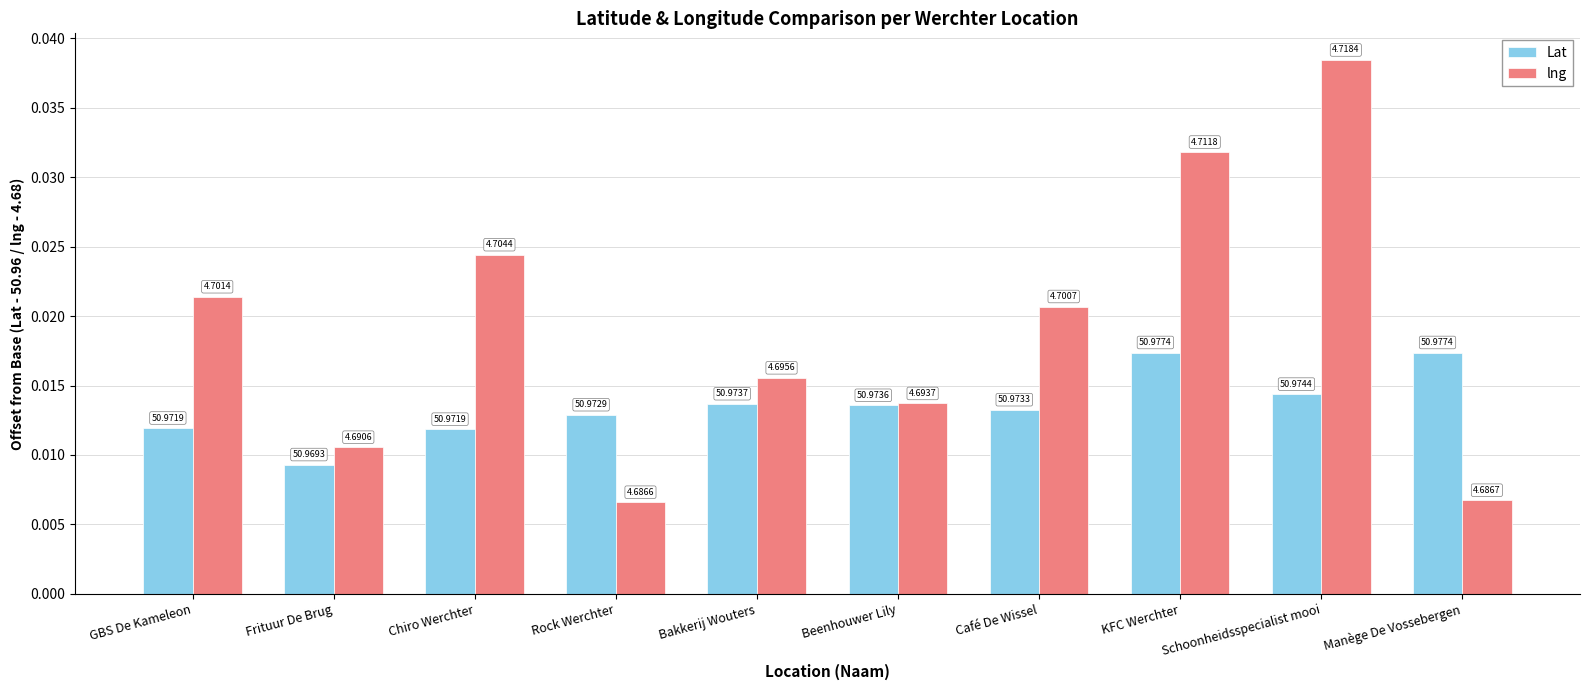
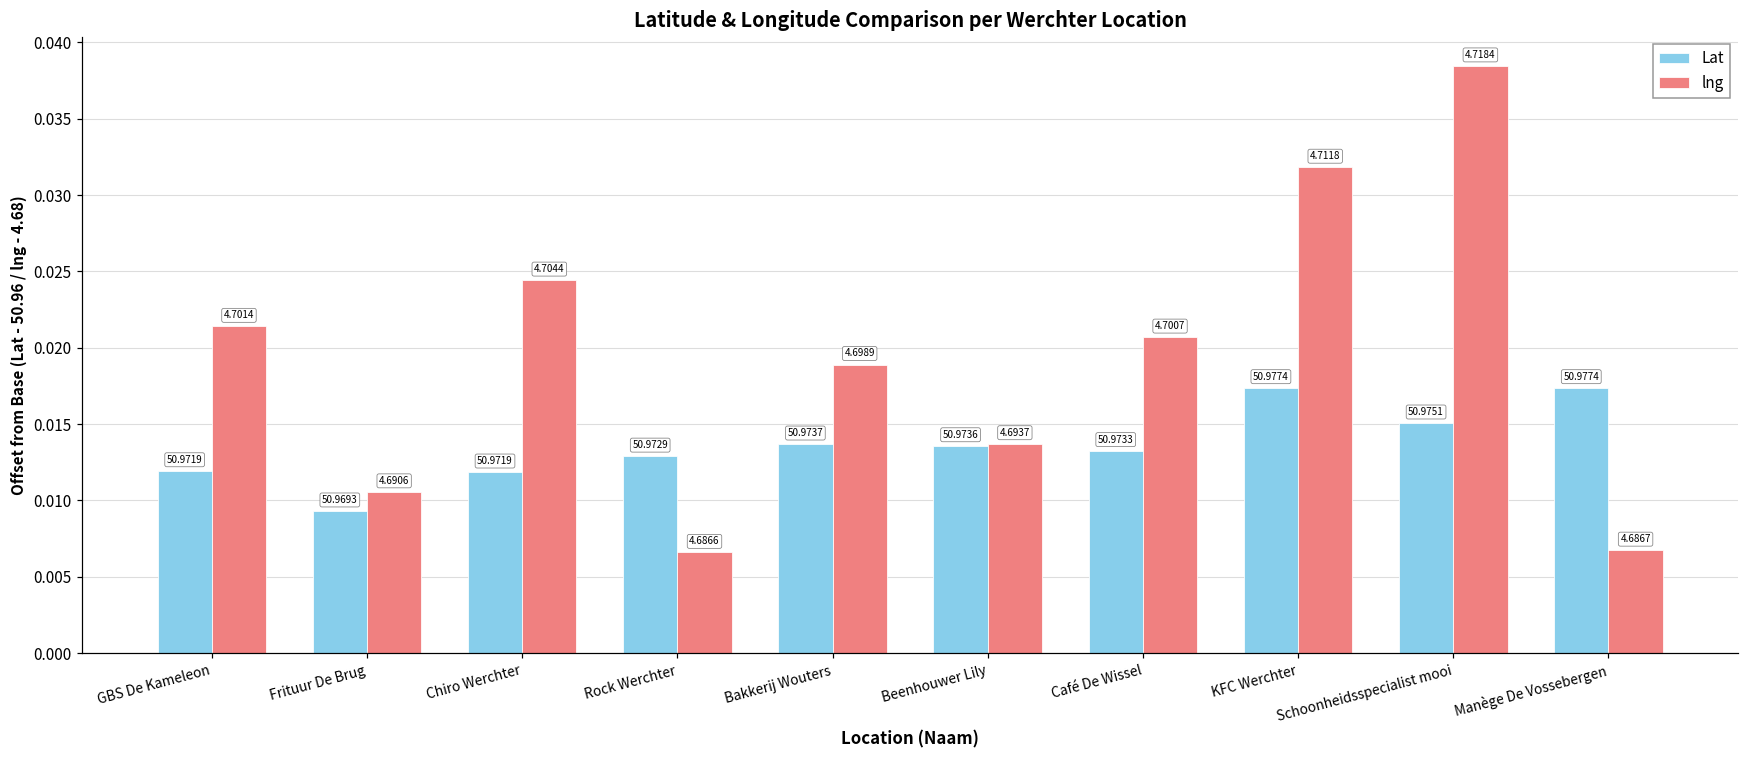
lng, Bakkerij Wouters: 4.6956 -> 4.6989
Lat, Schoonheidsspecialist mooi: 50.9744 -> 50.9751
